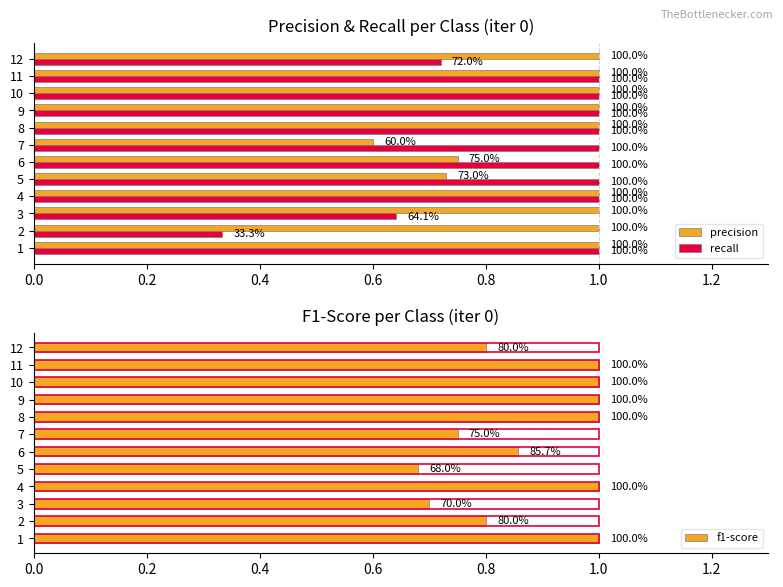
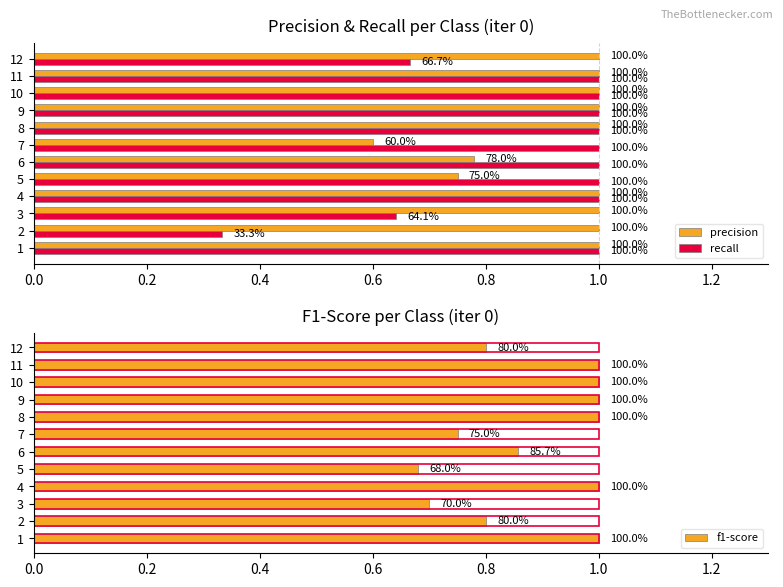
Precision & Recall per Class (iter 0), recall, 12: 72.0% -> 66.7%
Precision & Recall per Class (iter 0), precision, 6: 75.0% -> 78.0%
Precision & Recall per Class (iter 0), precision, 5: 73.0% -> 75.0%
